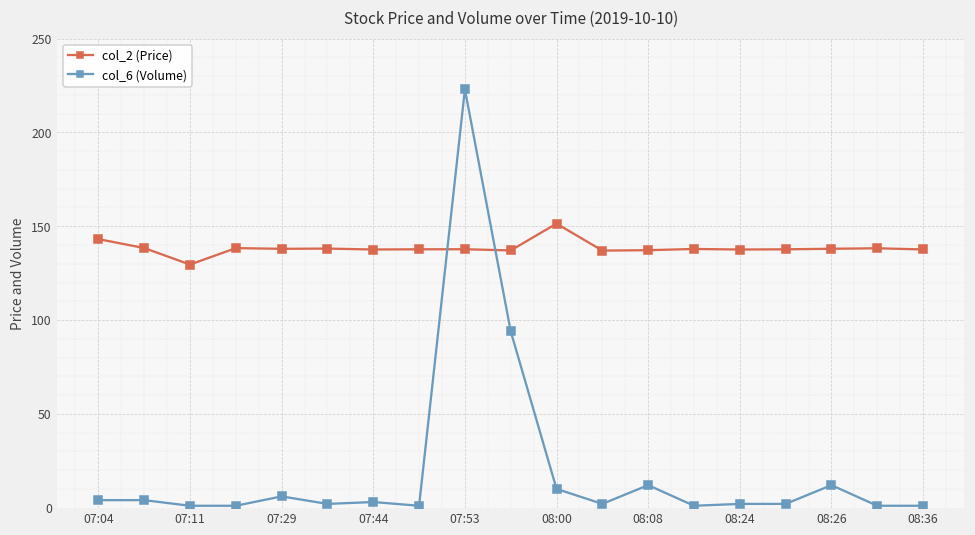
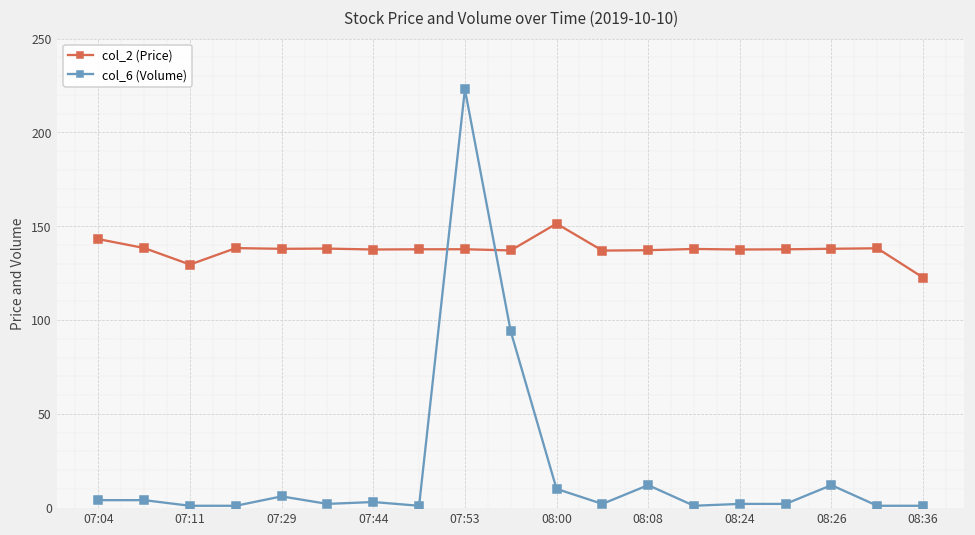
col_2 (Price), 08:36: 138 -> 123
